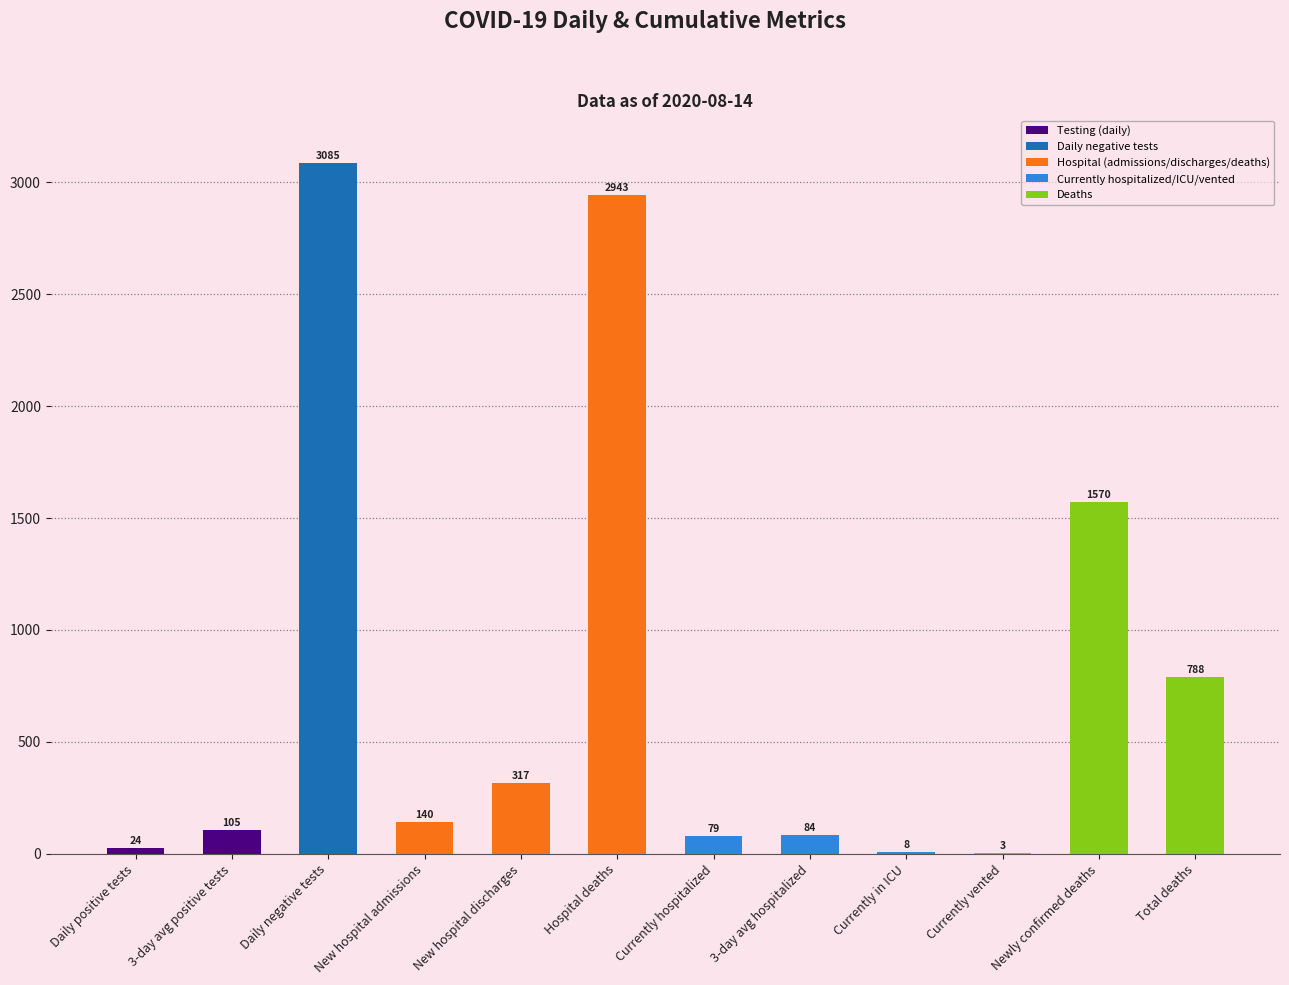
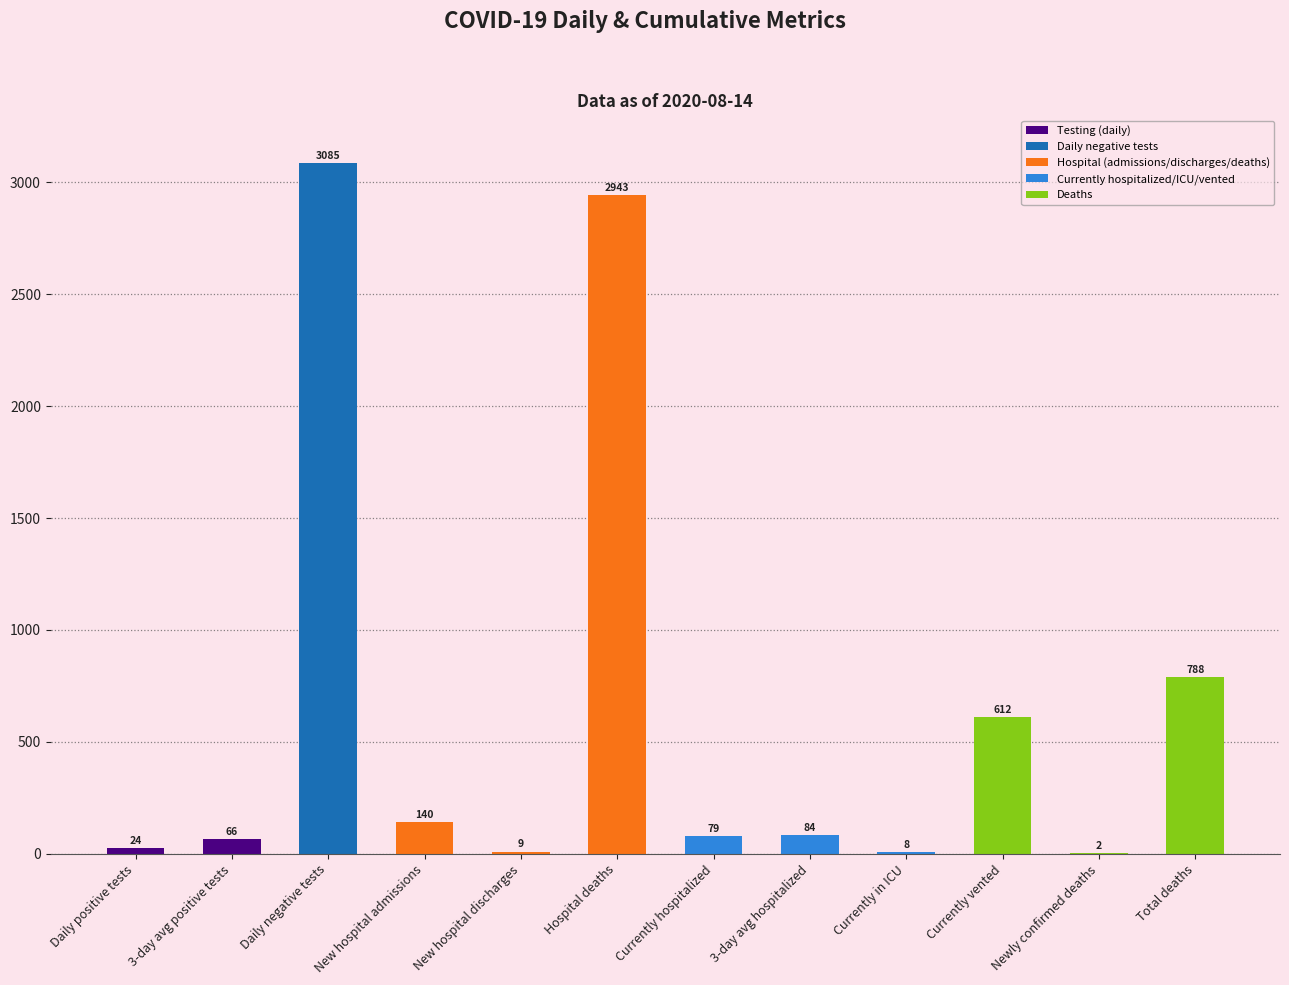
3-day avg positive tests: 105 -> 66
New hospital discharges: 317 -> 9
Currently vented: 3 -> 612
Newly confirmed deaths: 1570 -> 2
